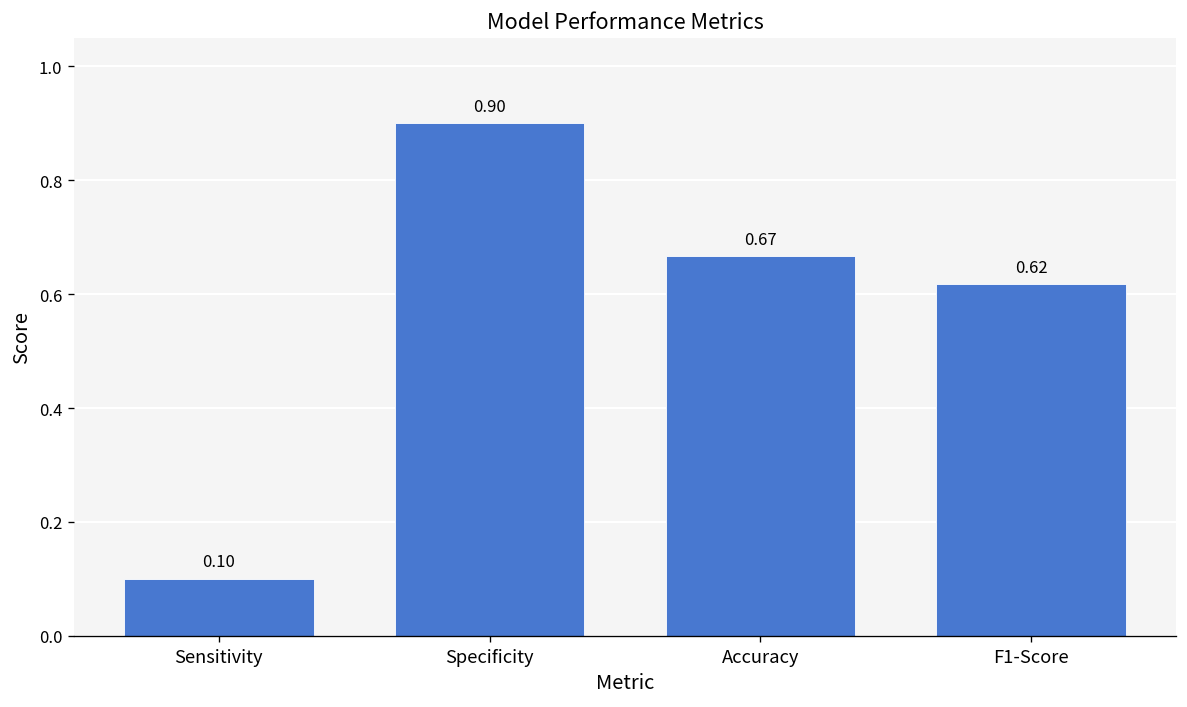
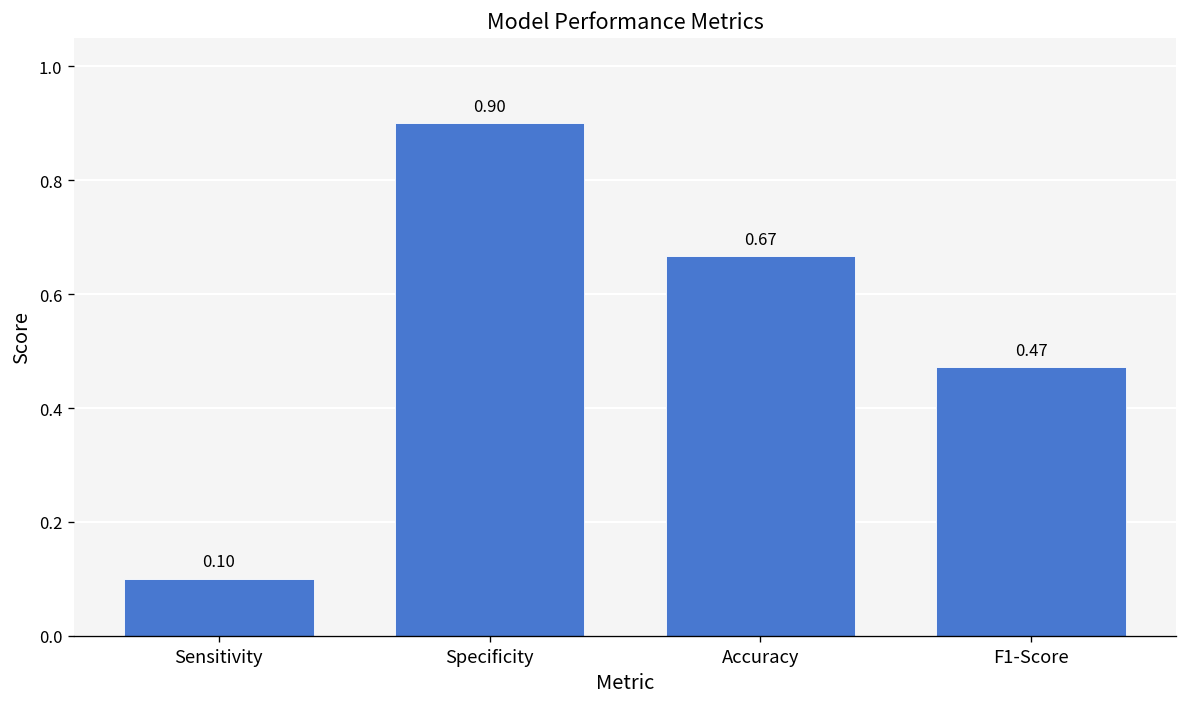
F1-Score: 0.62 -> 0.47
